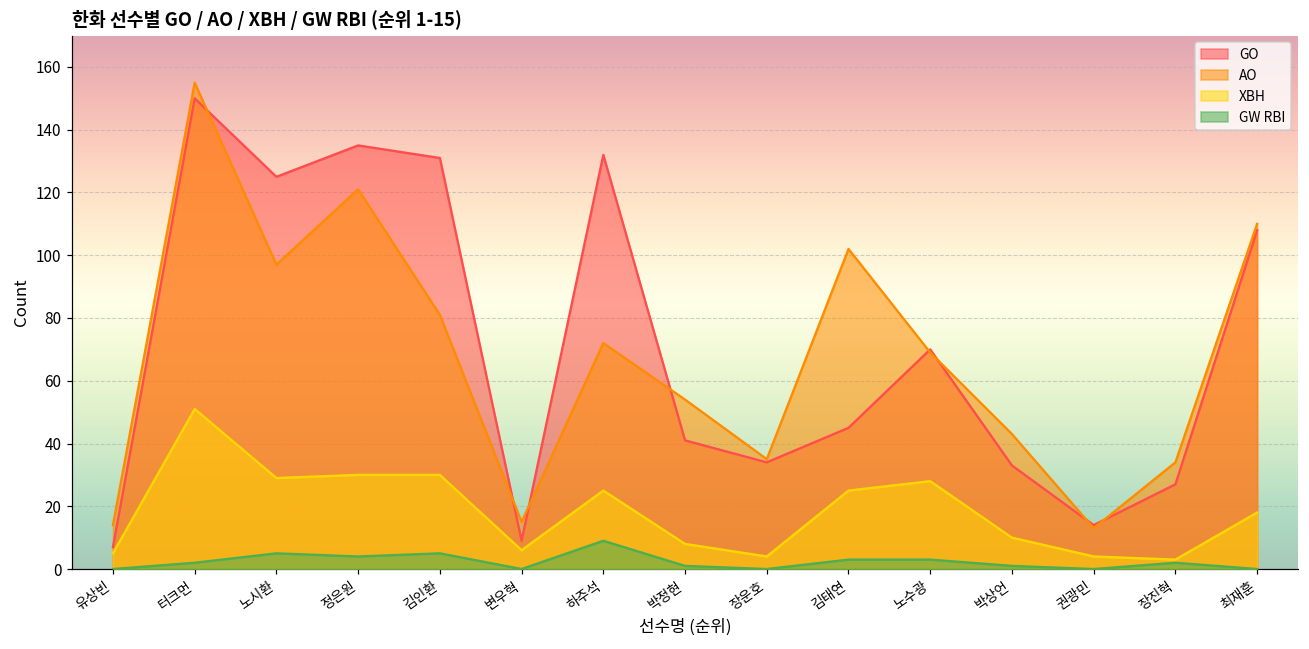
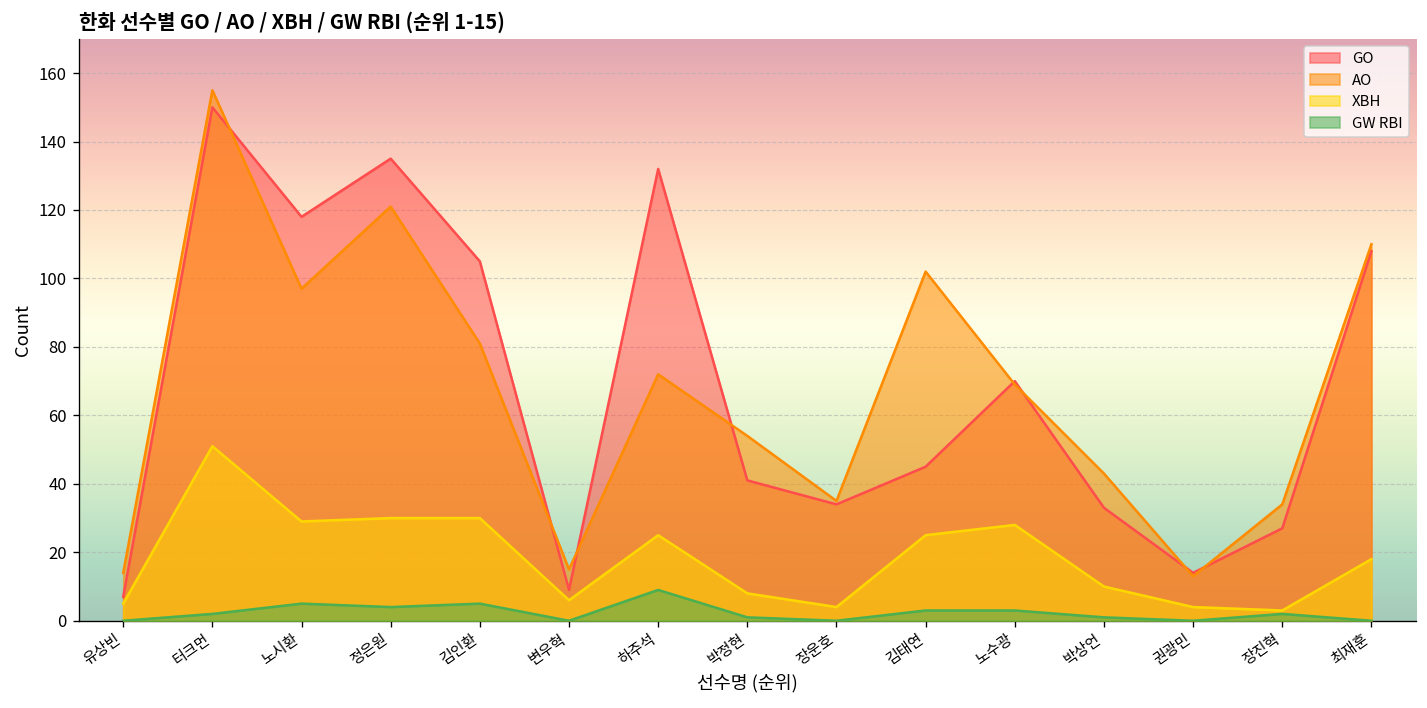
GO, 노시환: 125 -> 118
GO, 김인환: 131 -> 105
